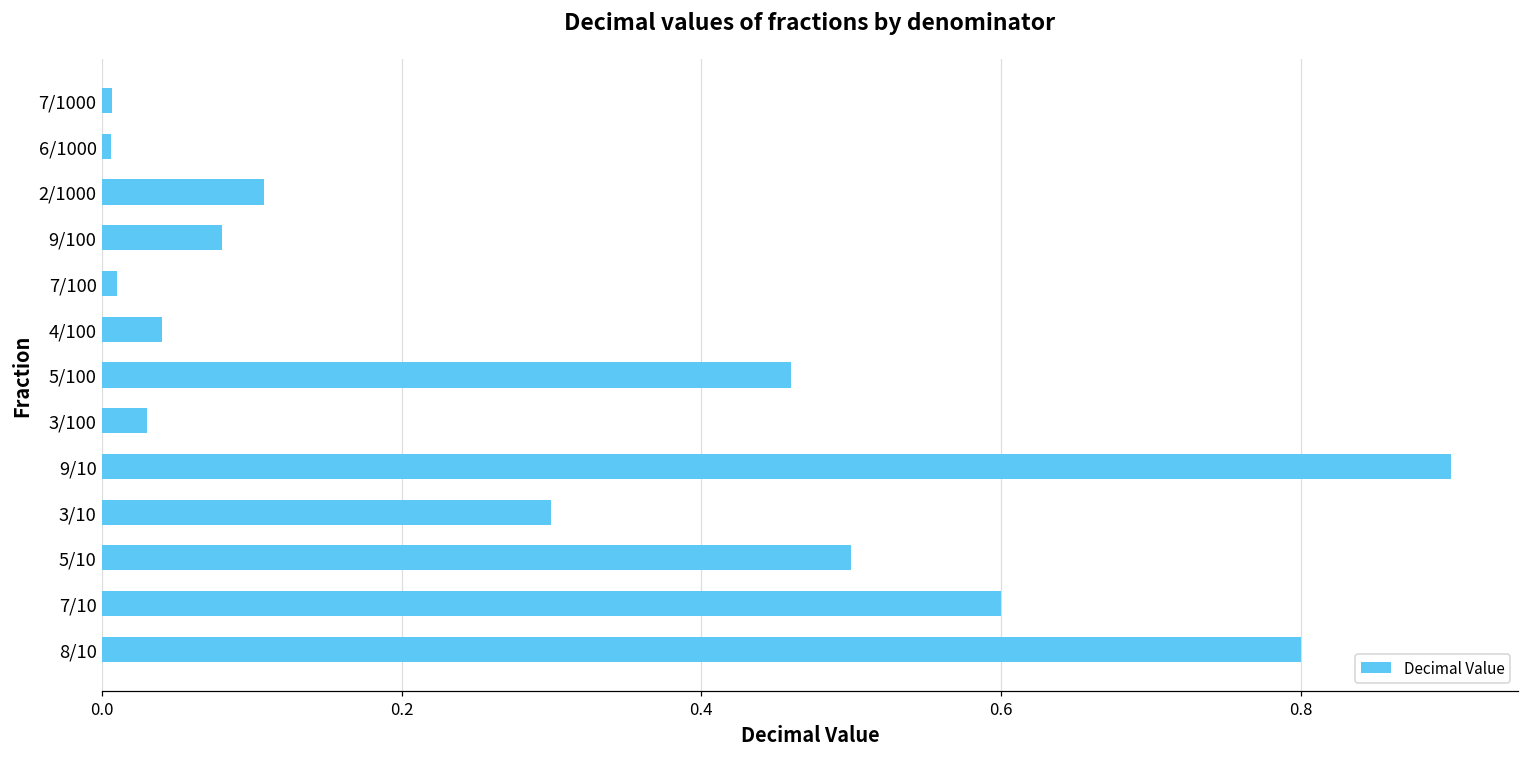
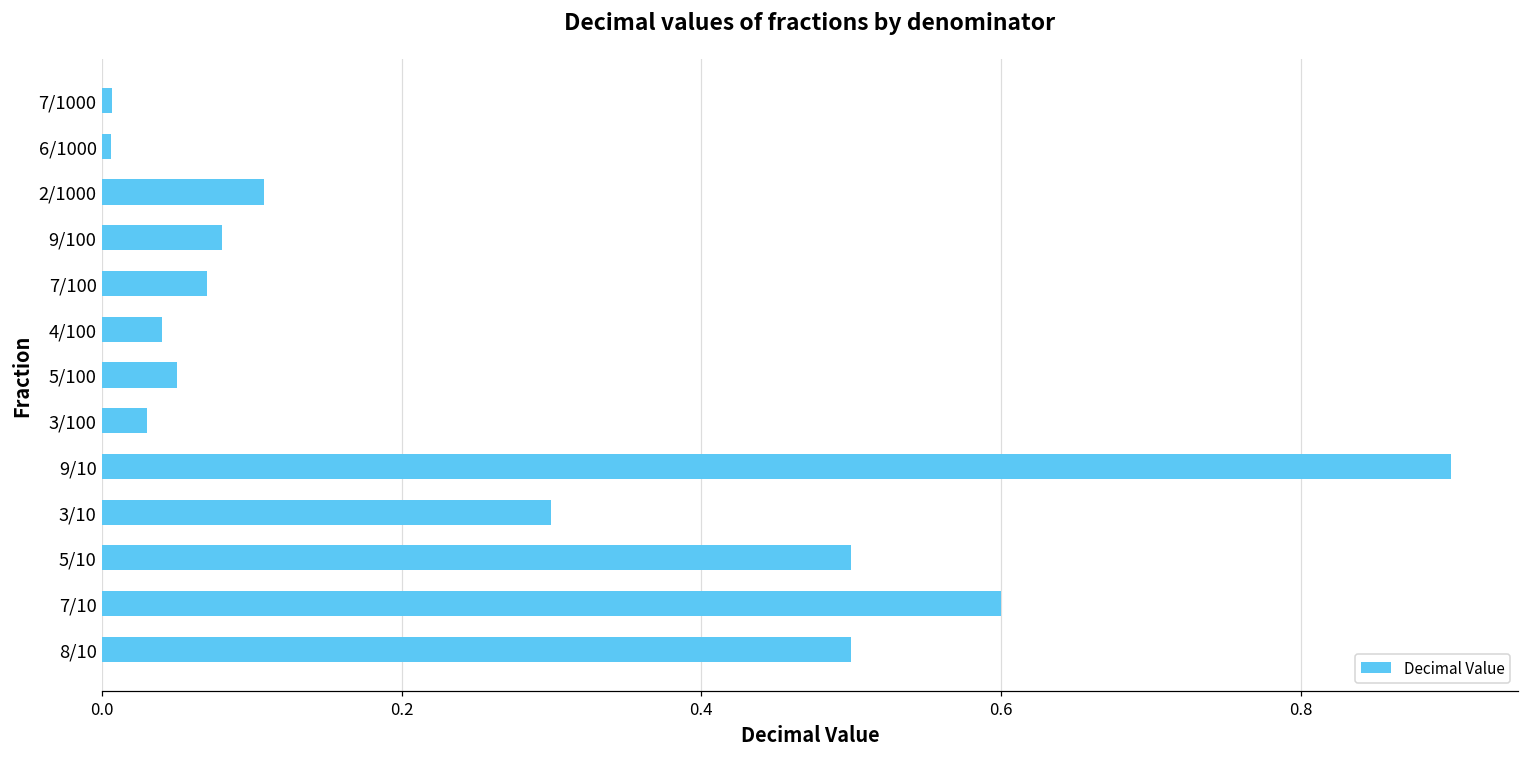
7/100: 0.01 -> 0.07
5/100: 0.46 -> 0.05
8/10: 0.8 -> 0.5
